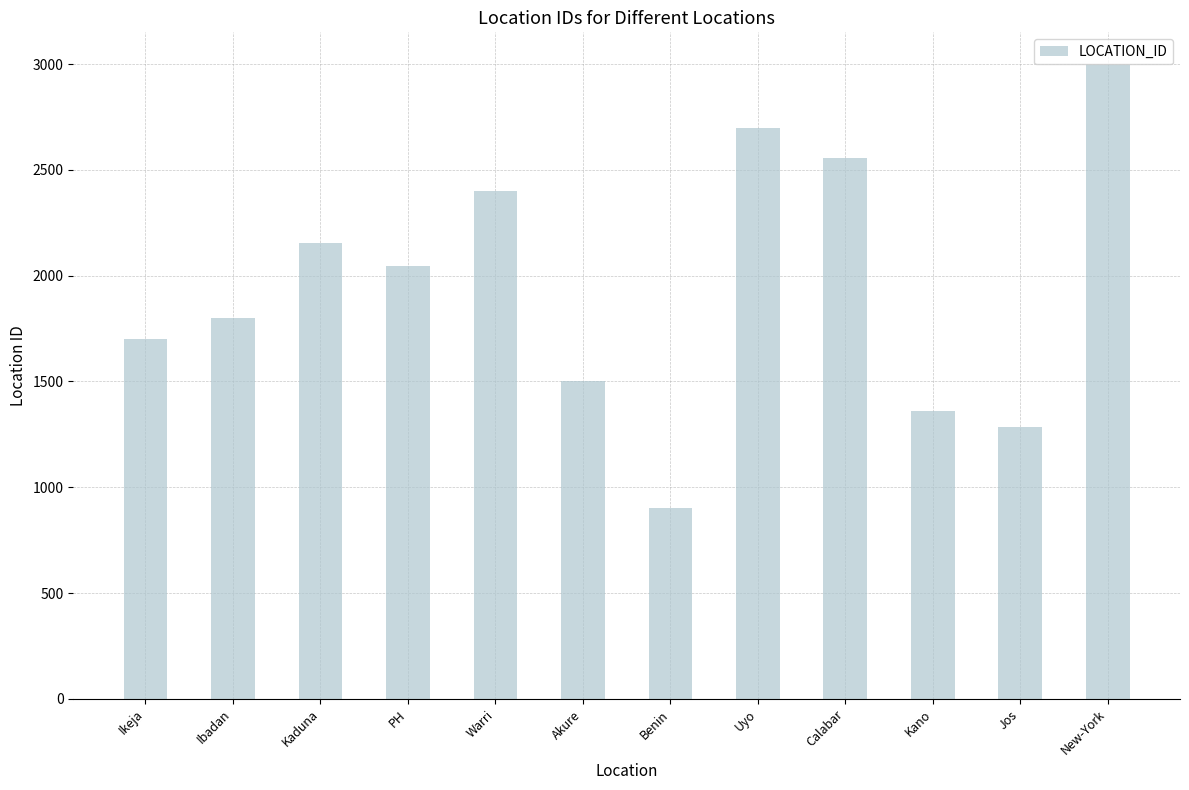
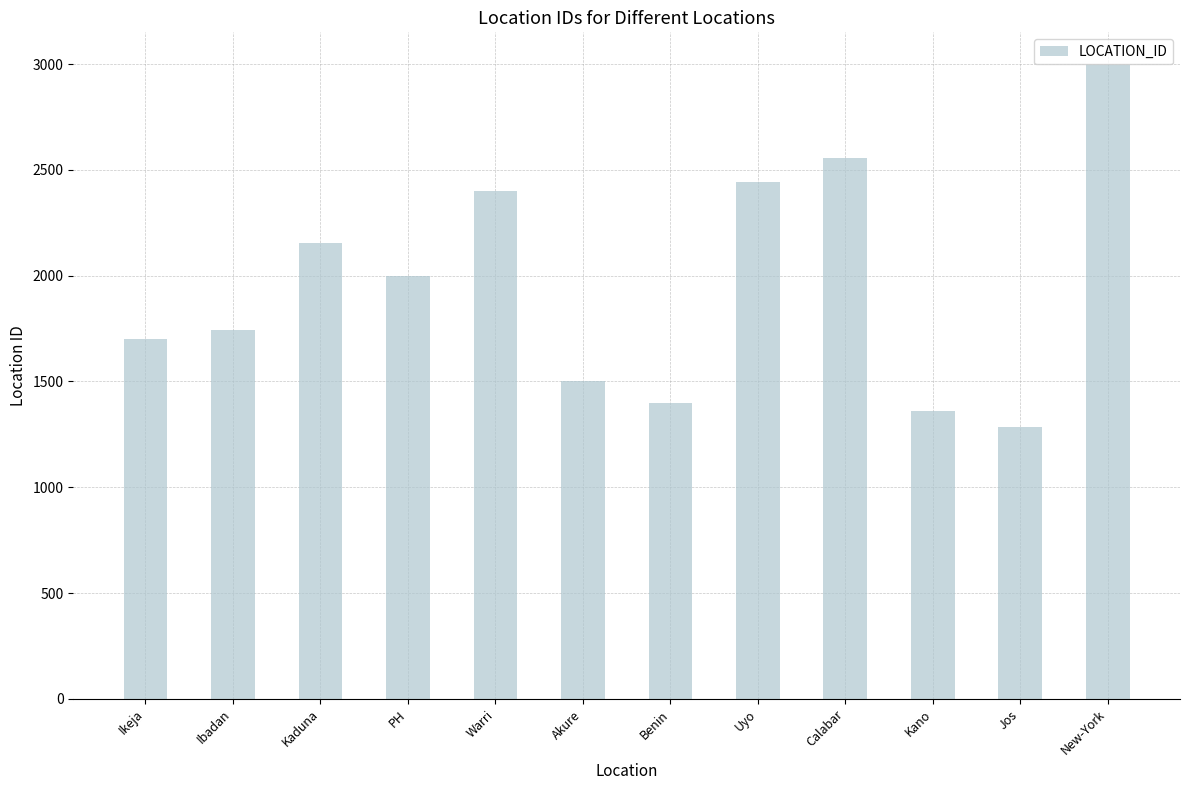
Ibadan: 1800 -> 1750
PH: 2040 -> 2000
Benin: 900 -> 1400
Uyo: 2700 -> 2450
